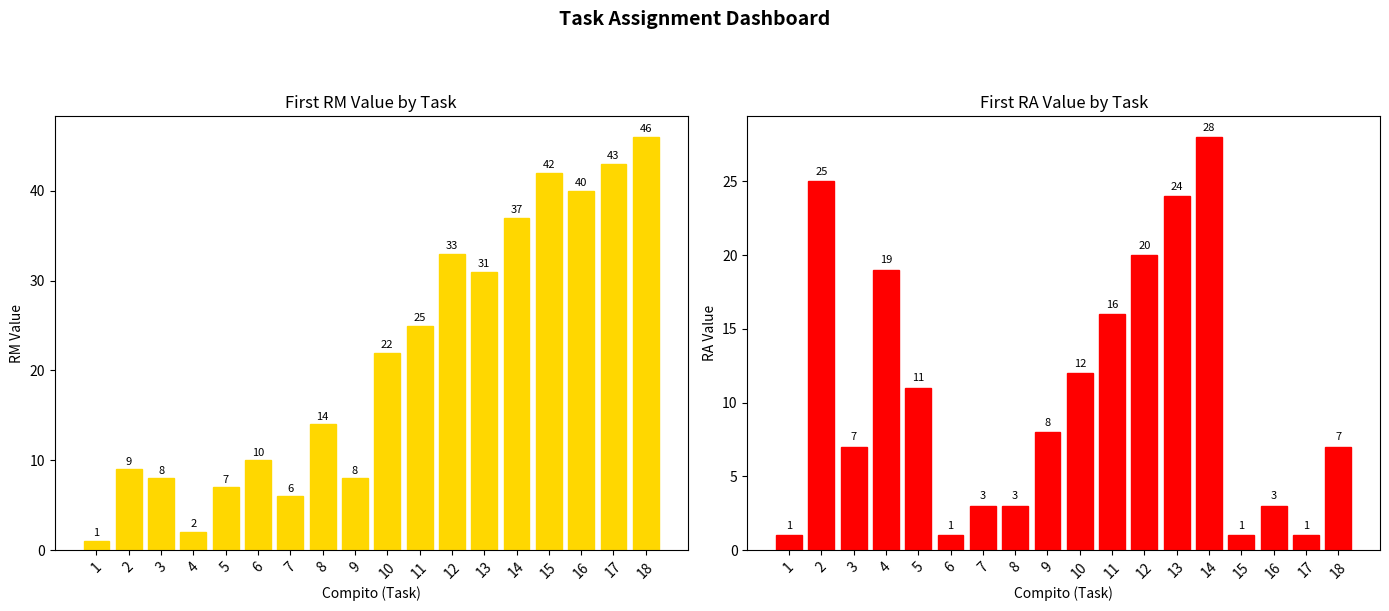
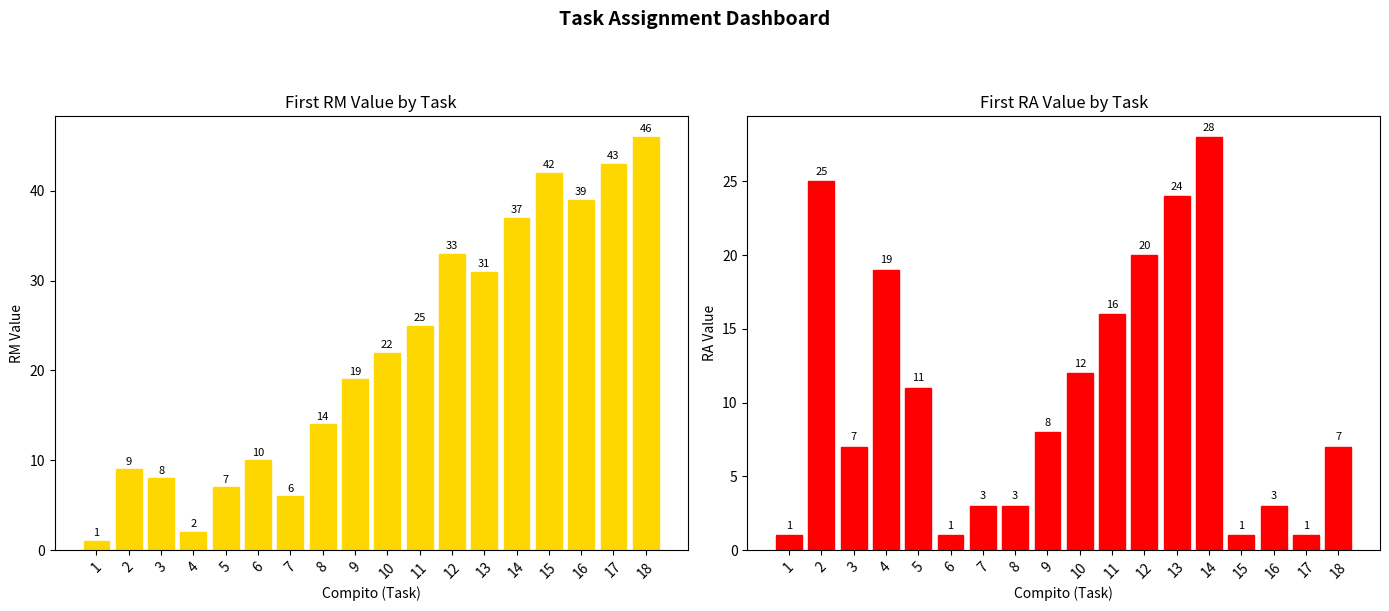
First RM Value by Task, 9: 8 -> 19
First RM Value by Task, 16: 40 -> 39
